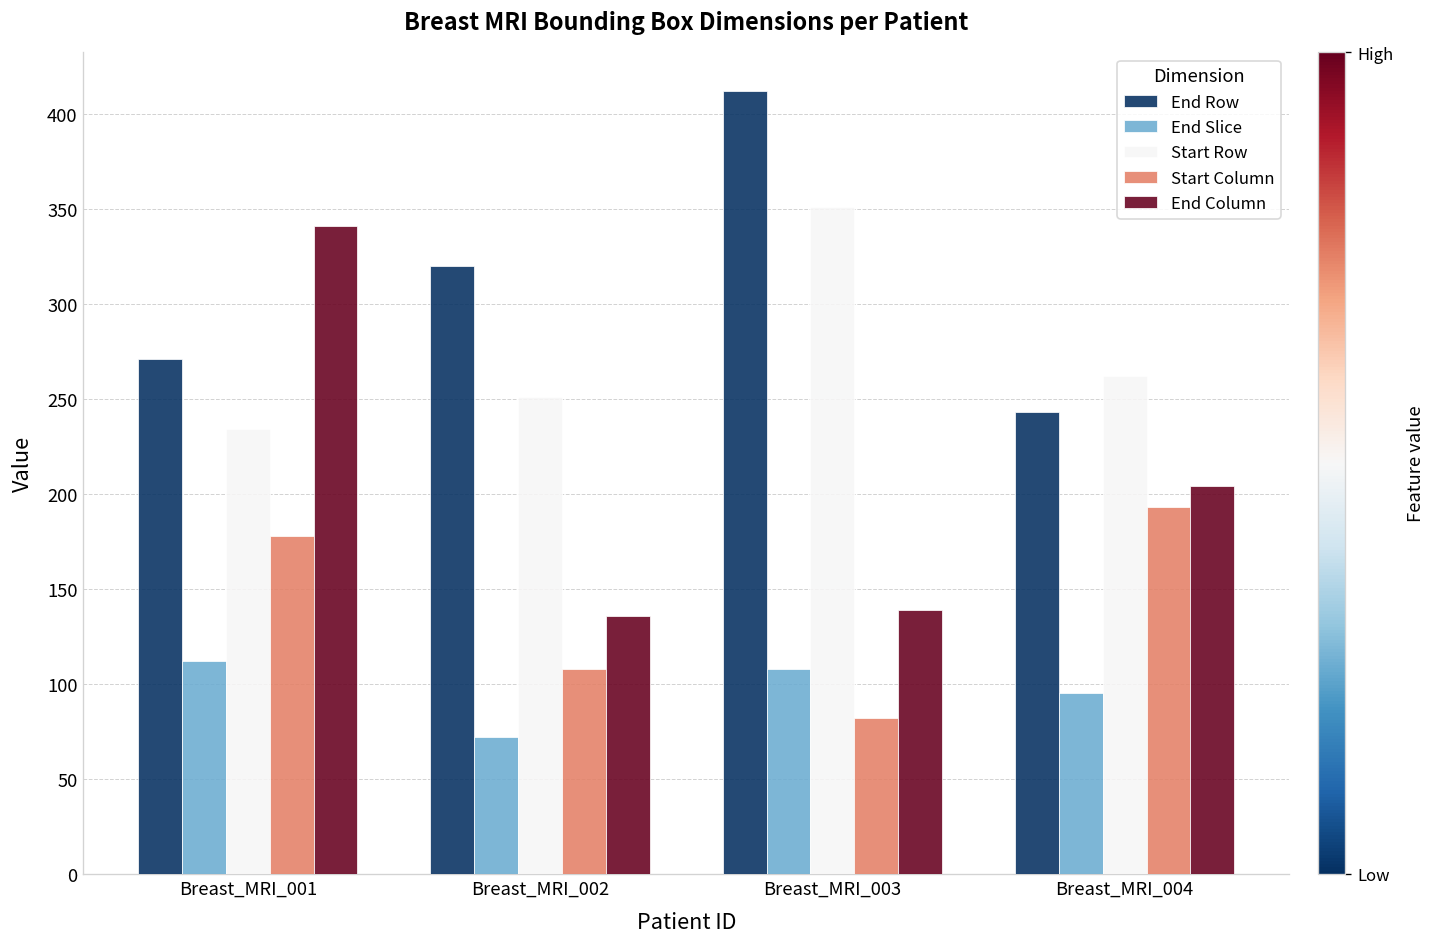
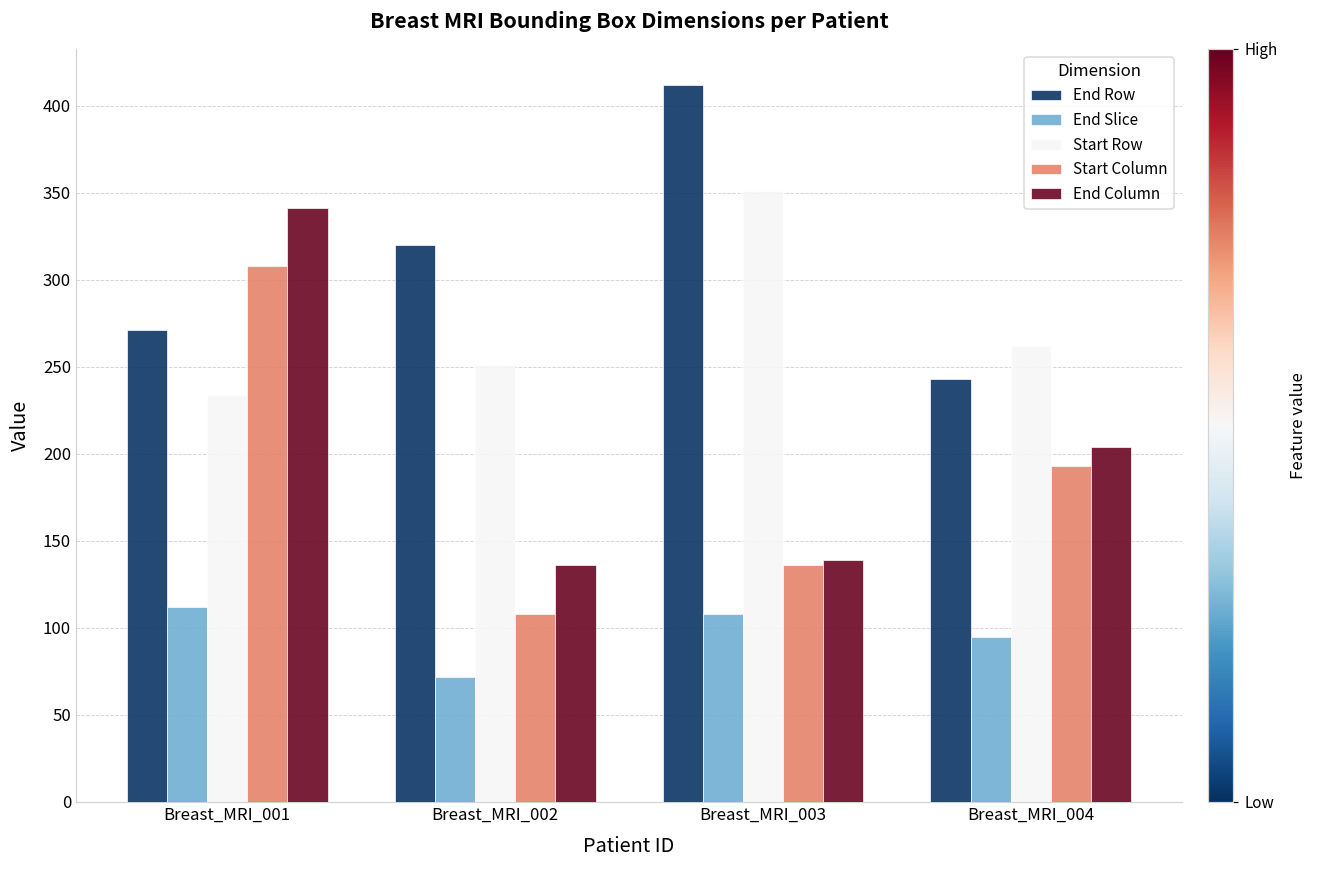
Start Column, Breast_MRI_001: 178 -> 308
Start Column, Breast_MRI_003: 82 -> 136
